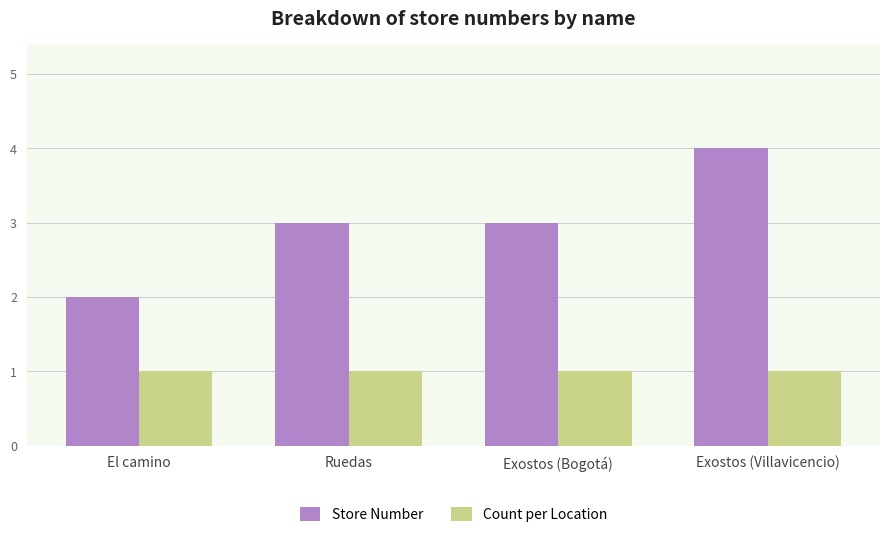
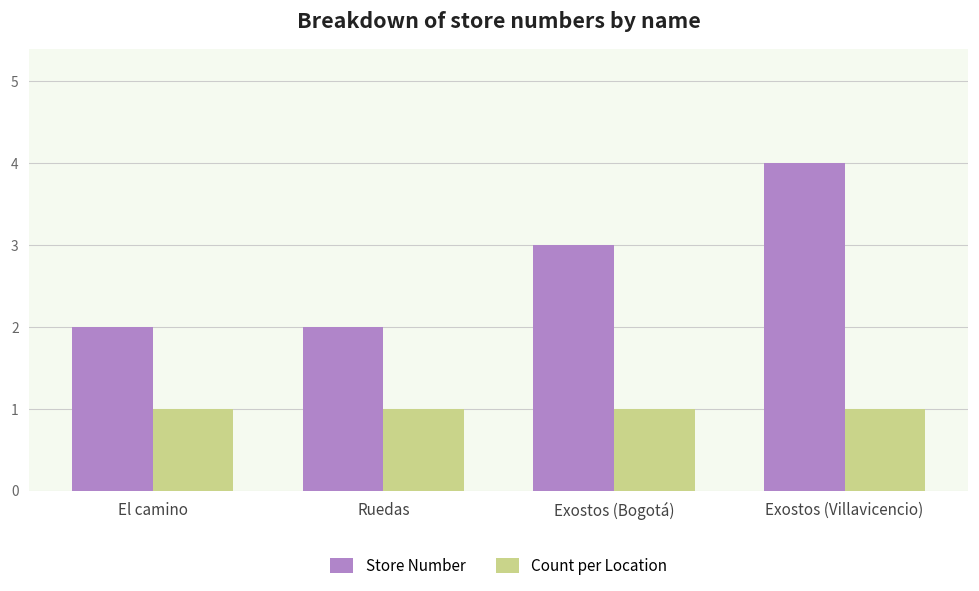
Store Number, Ruedas: 3 -> 2
